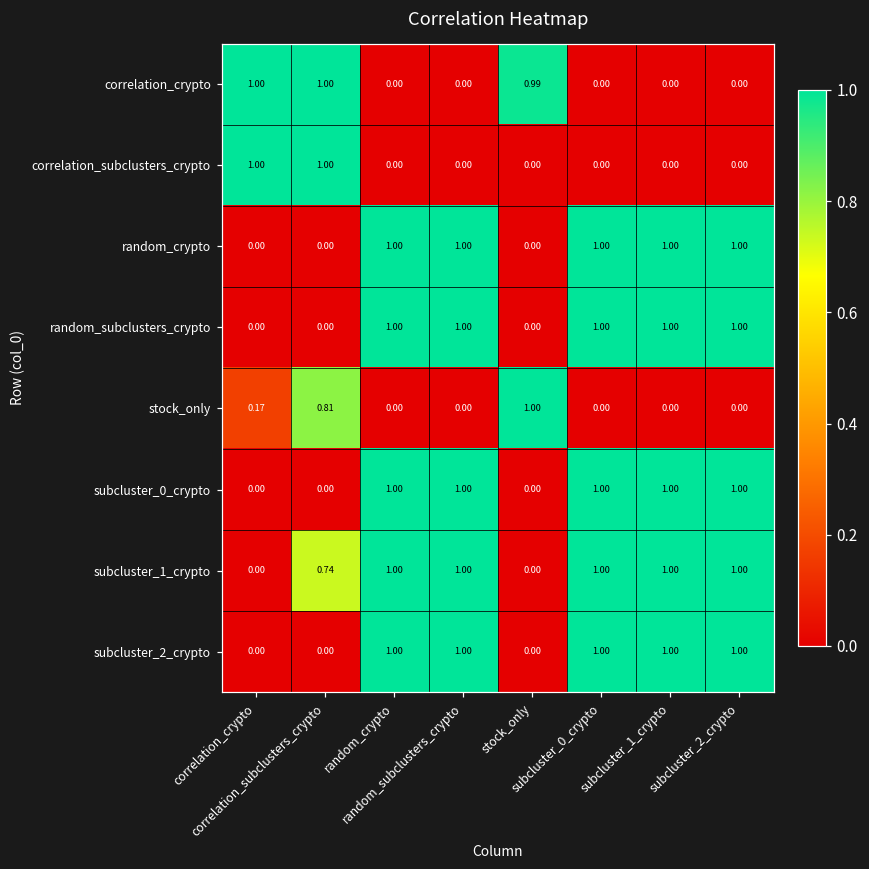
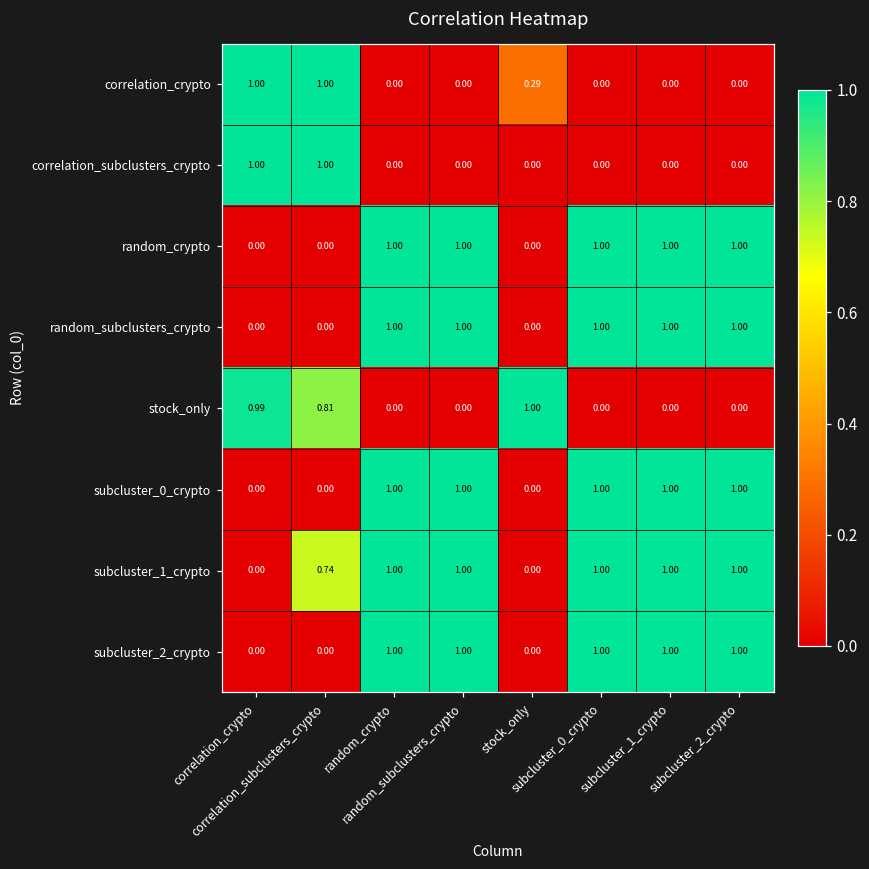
correlation_crypto, stock_only: 0.99 -> 0.29
stock_only, correlation_crypto: 0.17 -> 0.99
